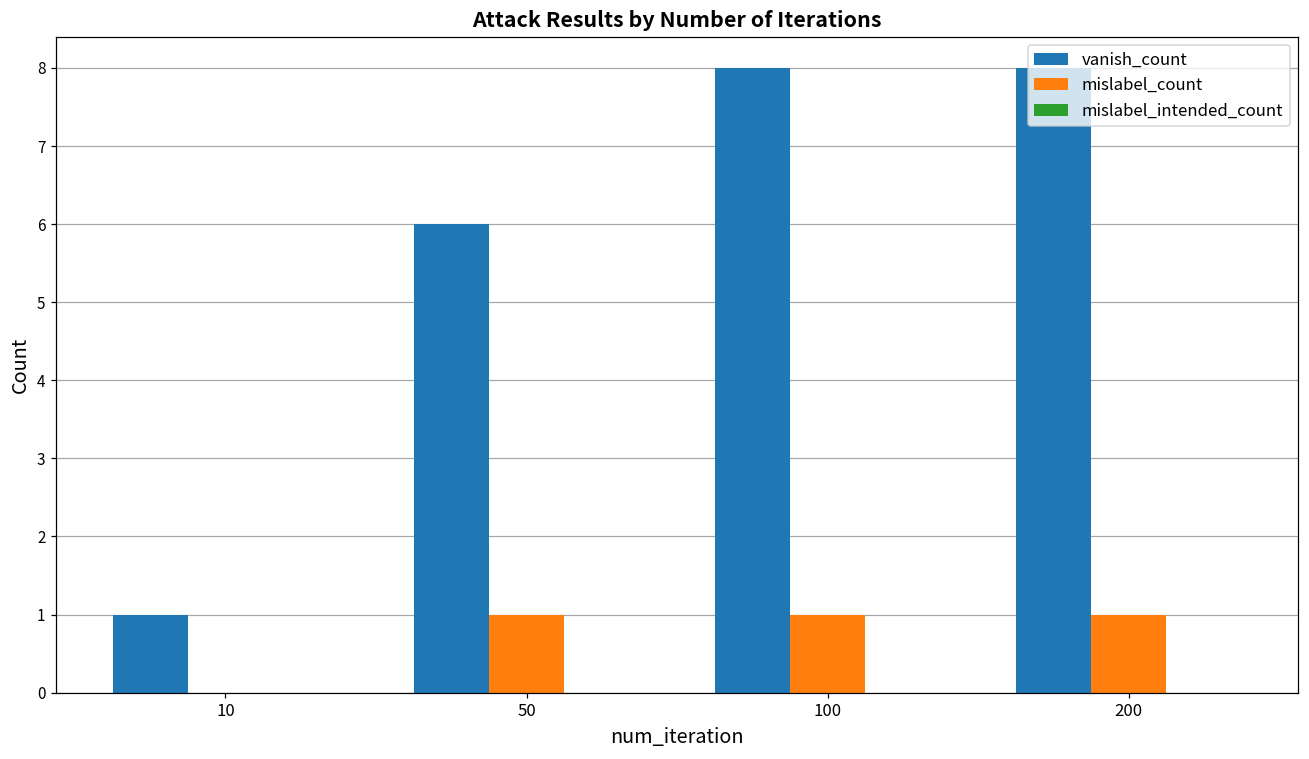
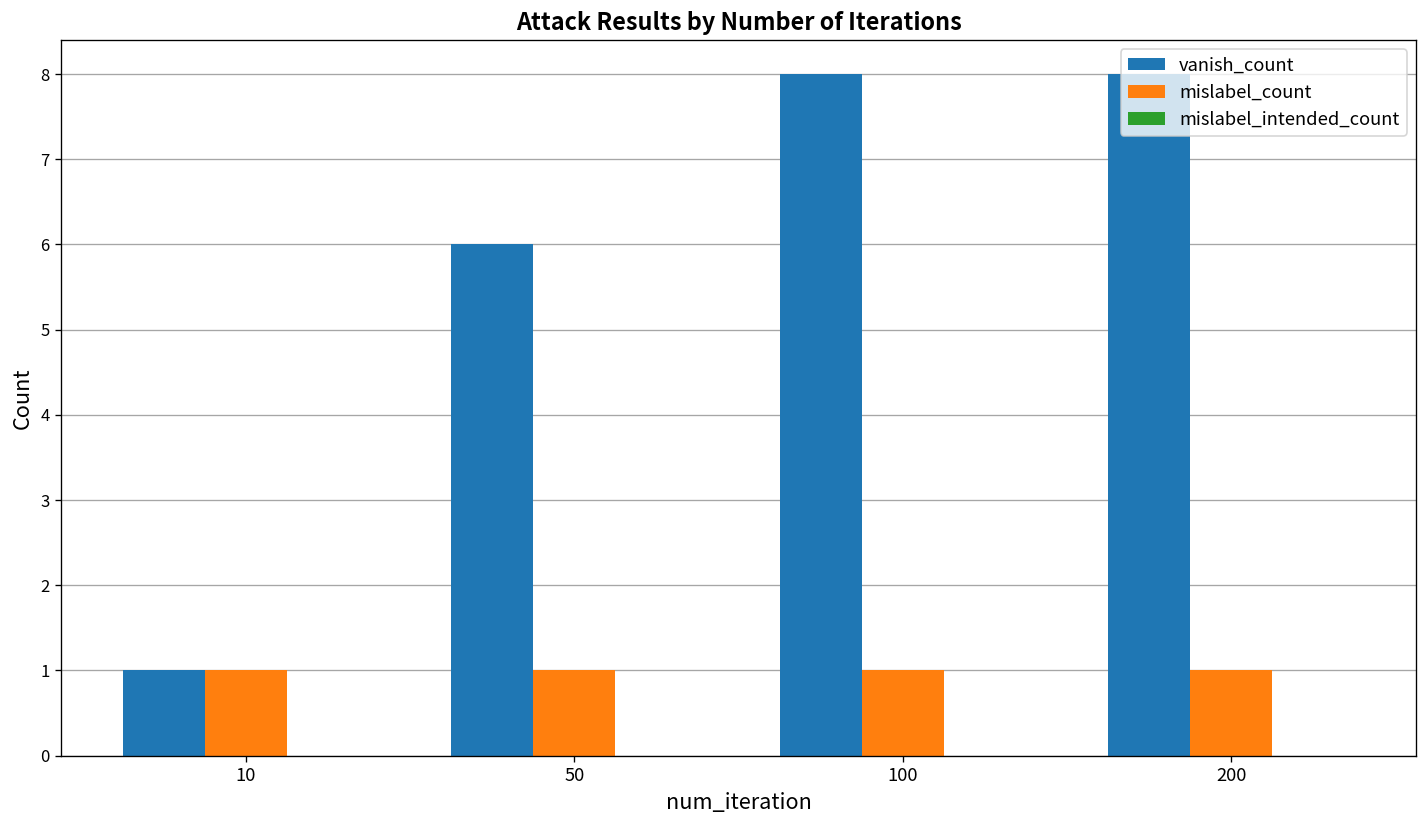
mislabel_count, 10: 0 -> 1
